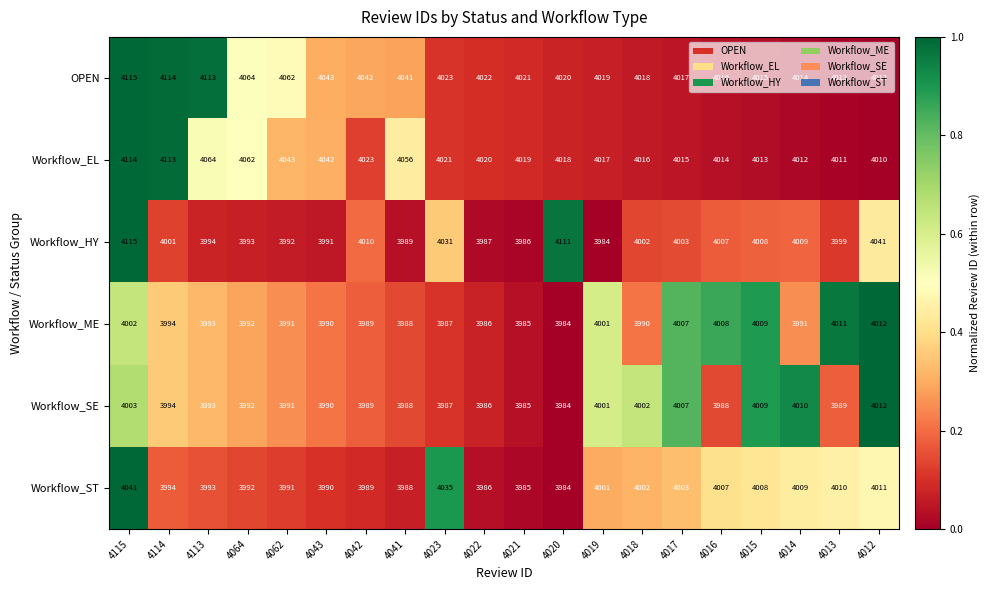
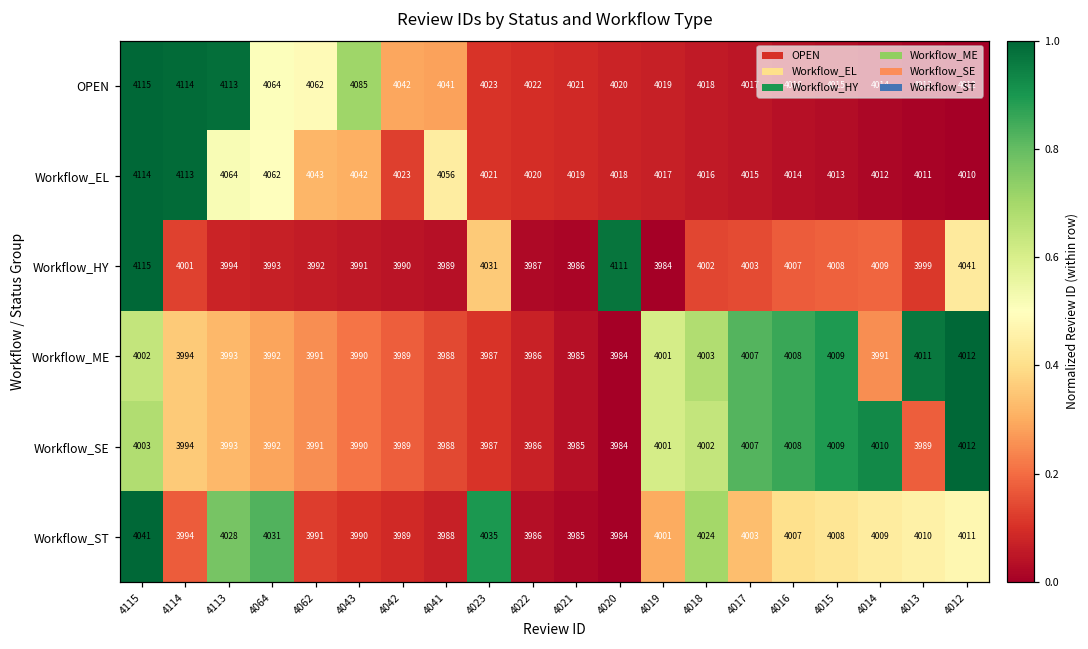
OPEN, 4043: 4043 -> 4085
Workflow_HY, 4042: 4010 -> 3990
Workflow_ME, 4018: 3990 -> 4003
Workflow_SE, 4016: 3988 -> 4008
Workflow_ST, 4113: 3993 -> 4028
Workflow_ST, 4064: 3992 -> 4031
Workflow_ST, 4018: 4002 -> 4024
